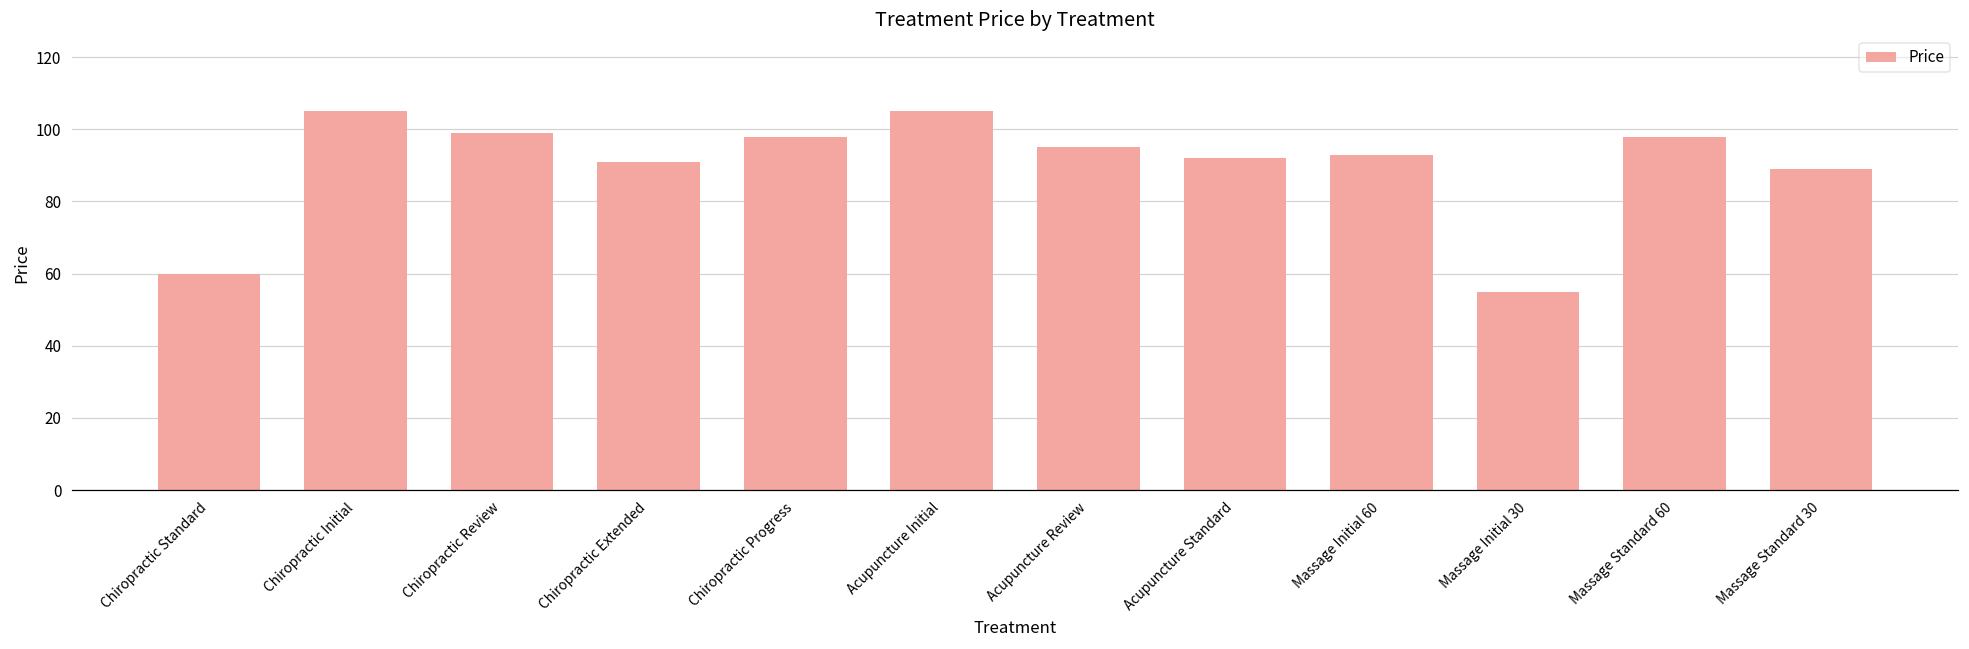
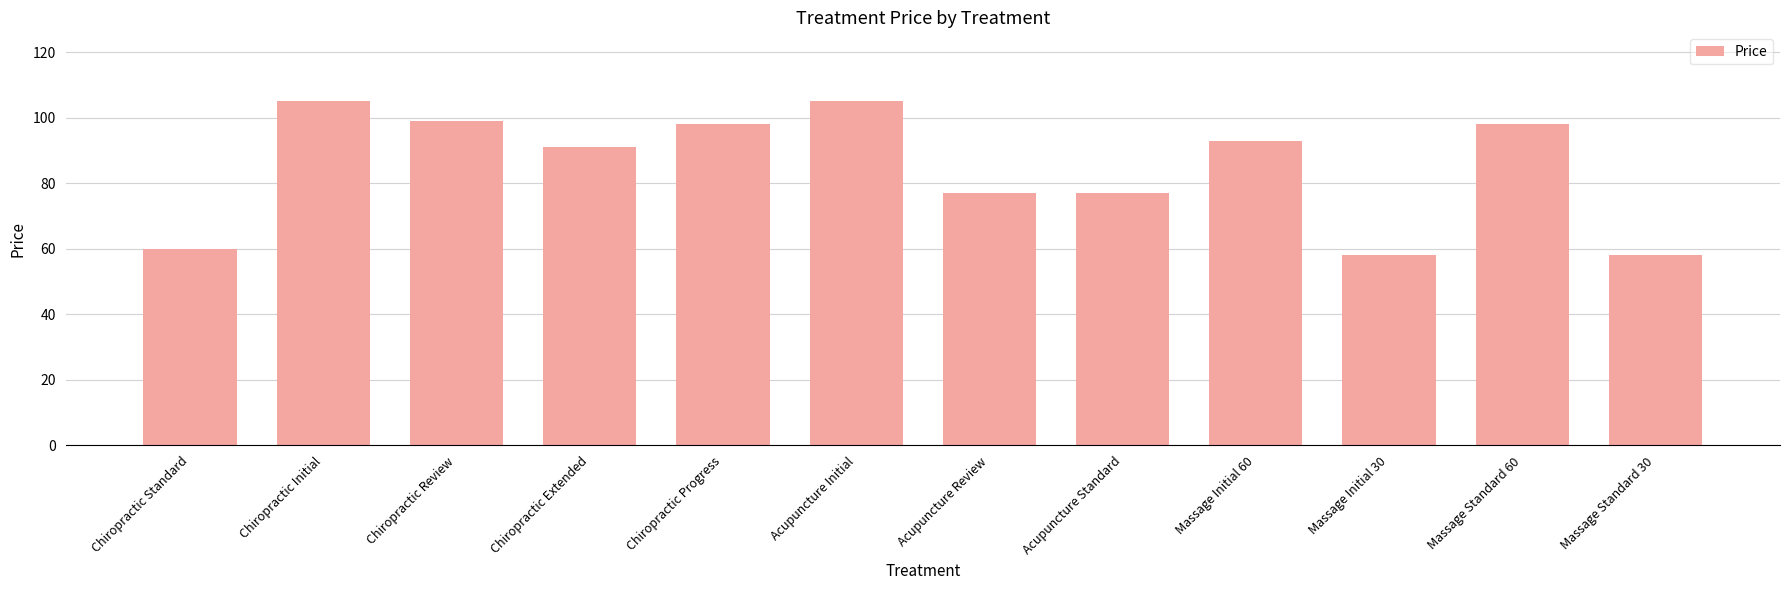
Acupuncture Review: 95 -> 77
Acupuncture Standard: 92 -> 77
Massage Initial 30: 55 -> 58
Massage Standard 30: 89 -> 58
